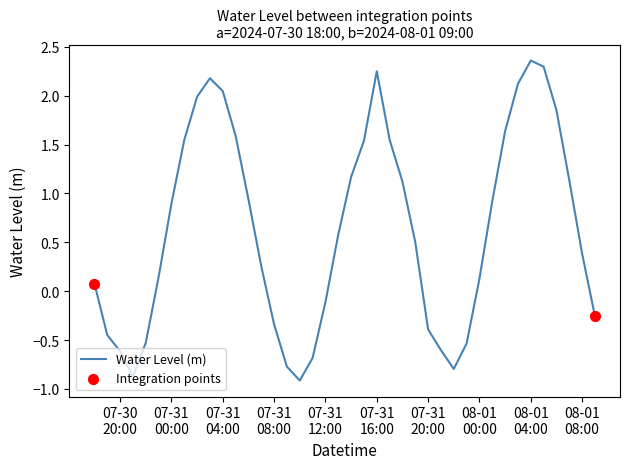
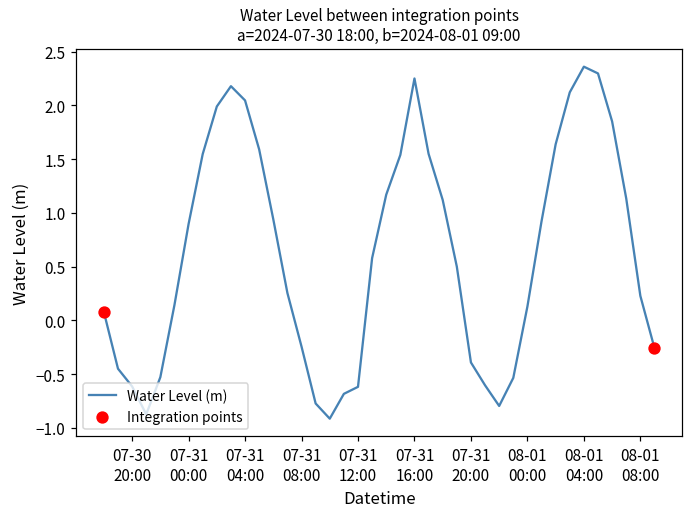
Water Level (m), 07-31 08:00: -0.3 -> -0.2
Water Level (m), 07-31 12:00: -0.1 -> -0.6
Water Level (m), 08-01 08:00: 0.4 -> 0.2
